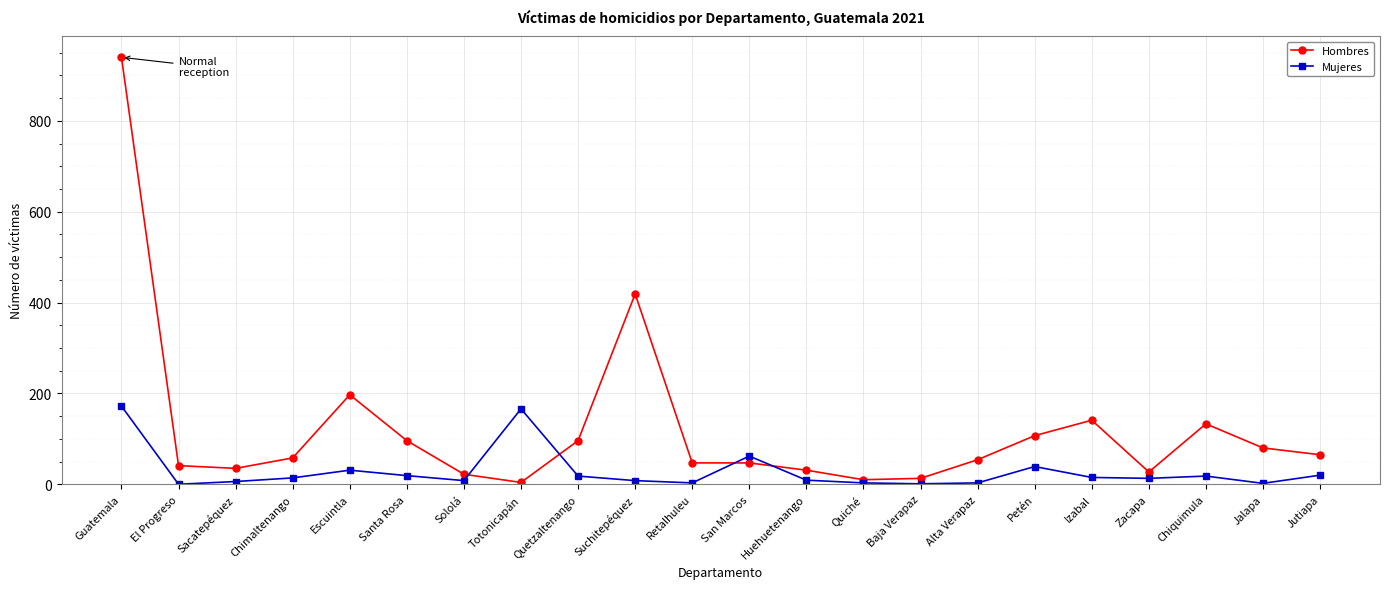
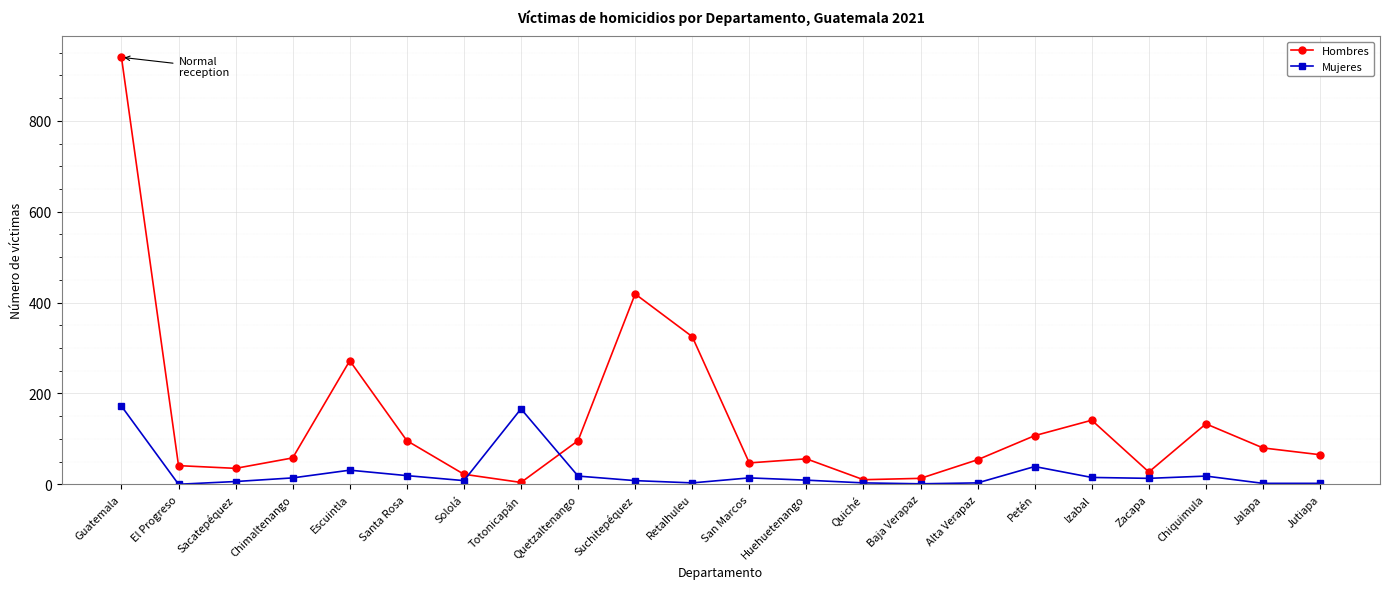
Hombres, Escuintla: 200 -> 270
Hombres, Retalhuleu: 50 -> 330
Mujeres, San Marcos: 60 -> 10
Hombres, Huehuetenango: 30 -> 60
Mujeres, Jutiapa: 20 -> 0
